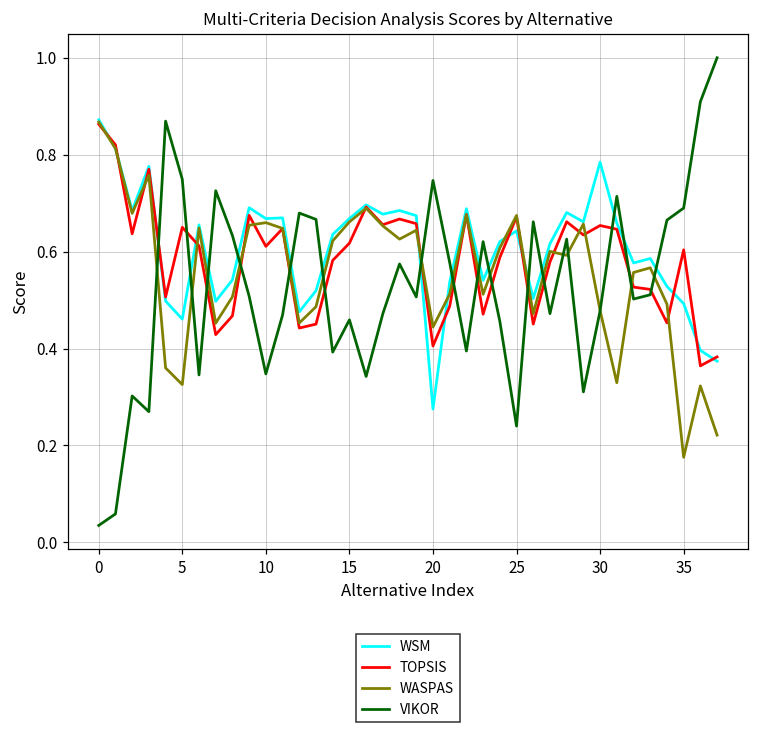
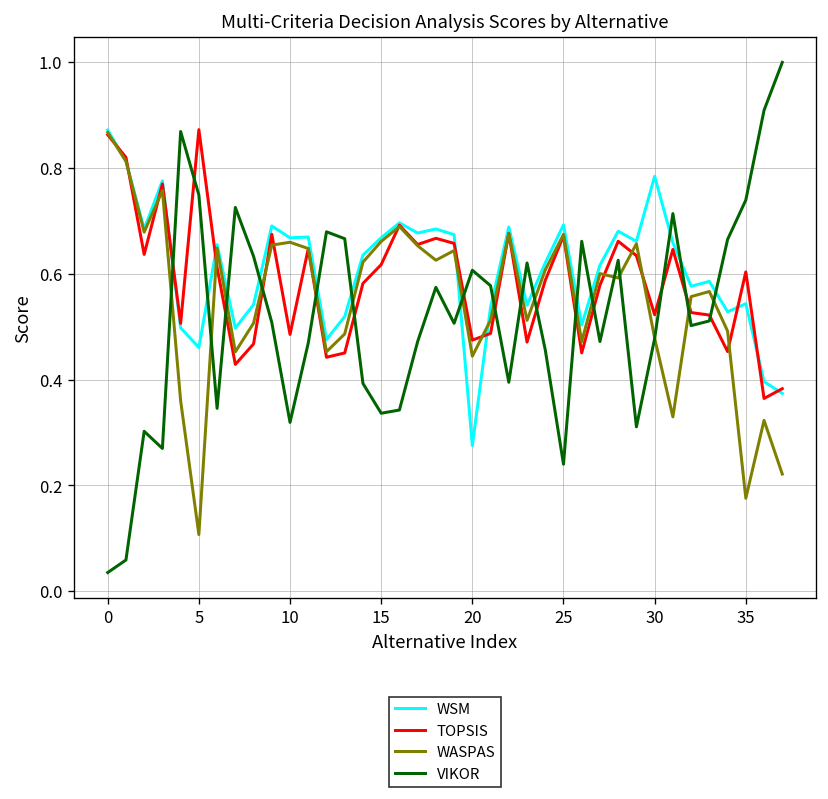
TOPSIS, 5: 0.65 -> 0.87
WASPAS, 5: 0.33 -> 0.11
TOPSIS, 10: 0.61 -> 0.49
VIKOR, 10: 0.35 -> 0.32
VIKOR, 15: 0.46 -> 0.34
TOPSIS, 20: 0.41 -> 0.47
VIKOR, 20: 0.75 -> 0.61
WSM, 25: 0.64 -> 0.69
TOPSIS, 30: 0.65 -> 0.52
WSM, 35: 0.49 -> 0.54
VIKOR, 35: 0.69 -> 0.74
